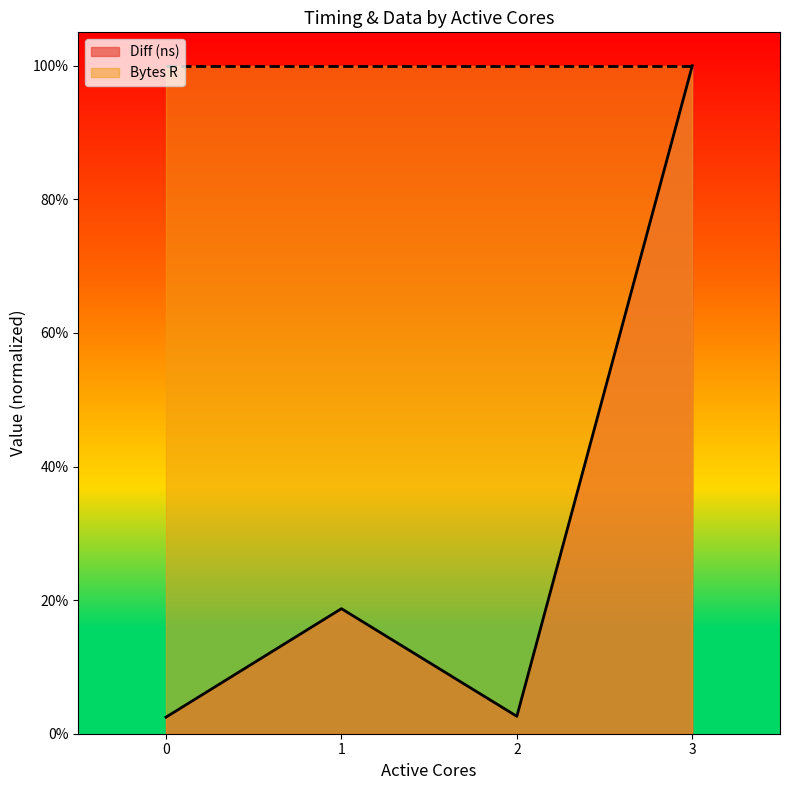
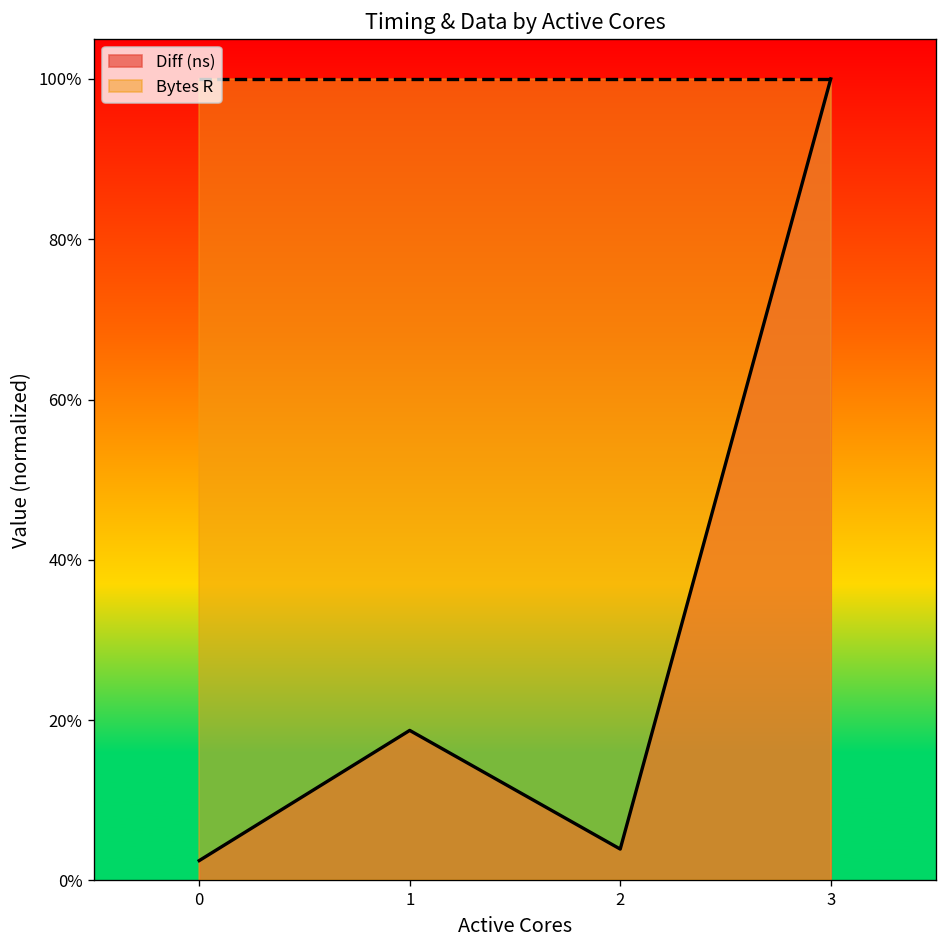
Diff (ns), 2: 3% -> 4%
